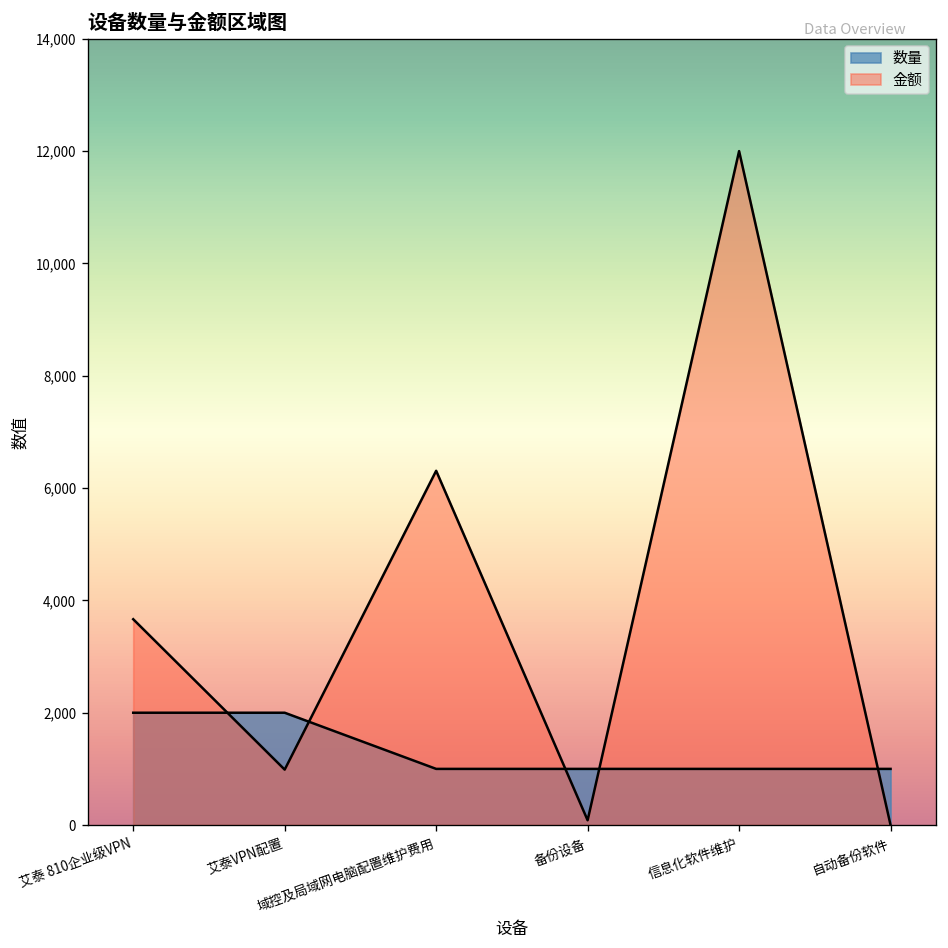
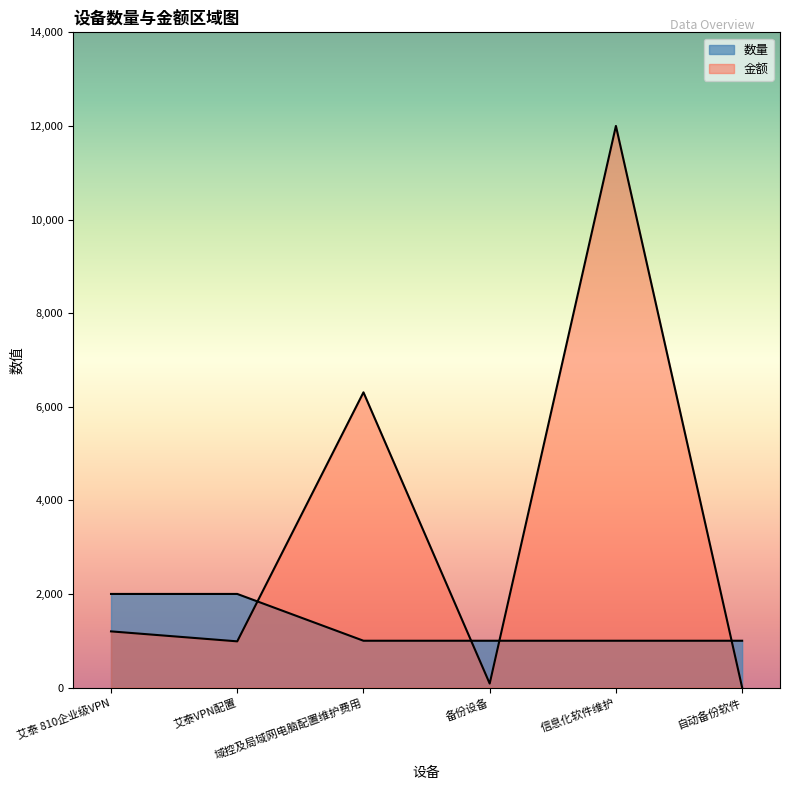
金额, 艾泰 810企业级VPN: 3,700 -> 1,200
